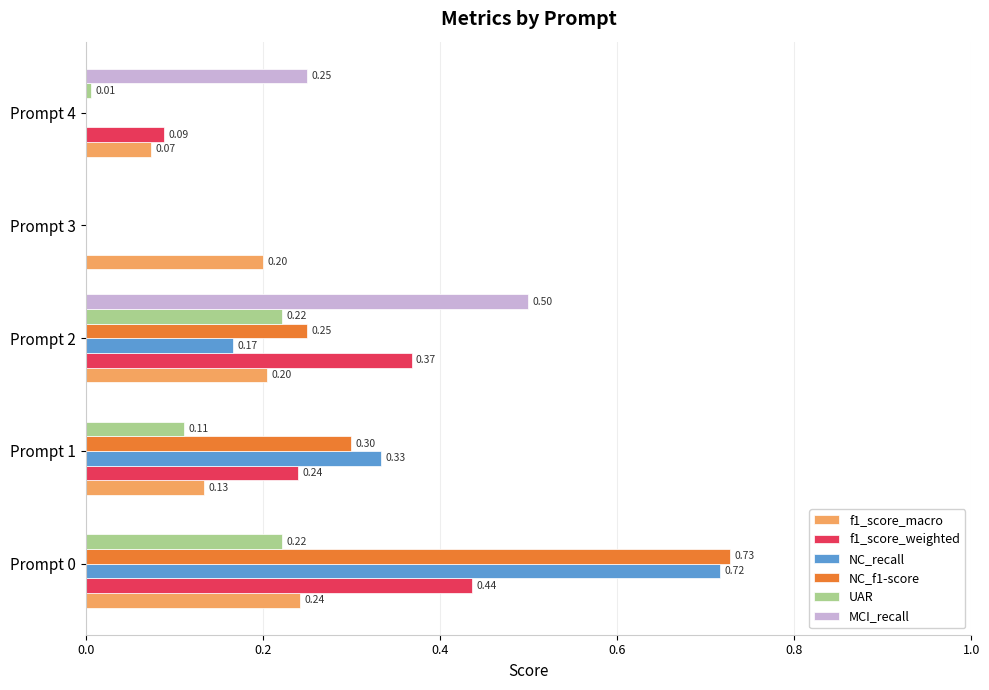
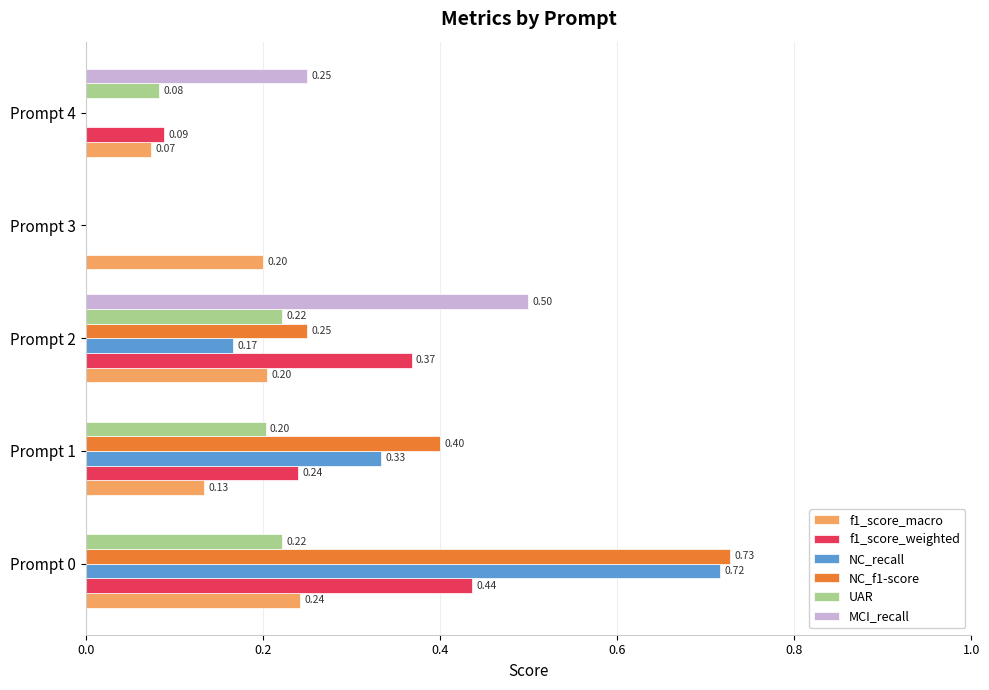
UAR, Prompt 4: 0.01 -> 0.08
UAR, Prompt 1: 0.11 -> 0.20
NC_f1-score, Prompt 1: 0.30 -> 0.40
